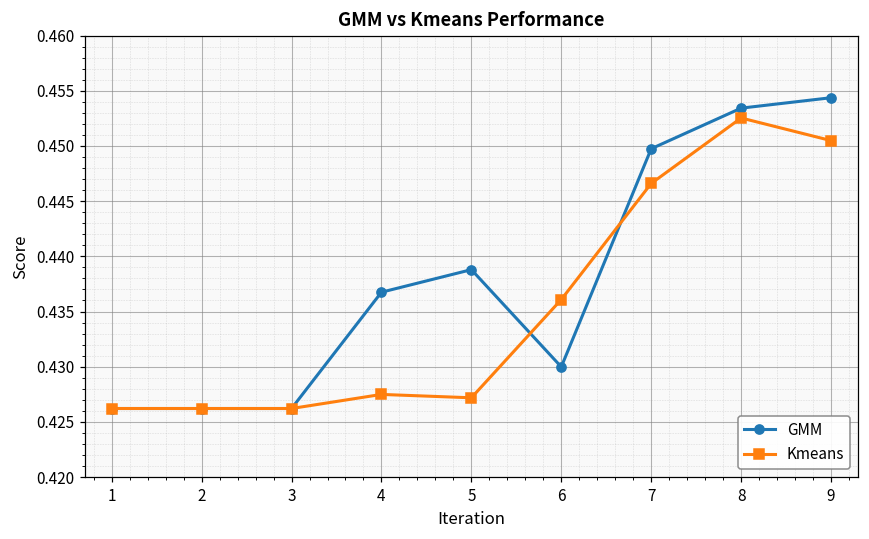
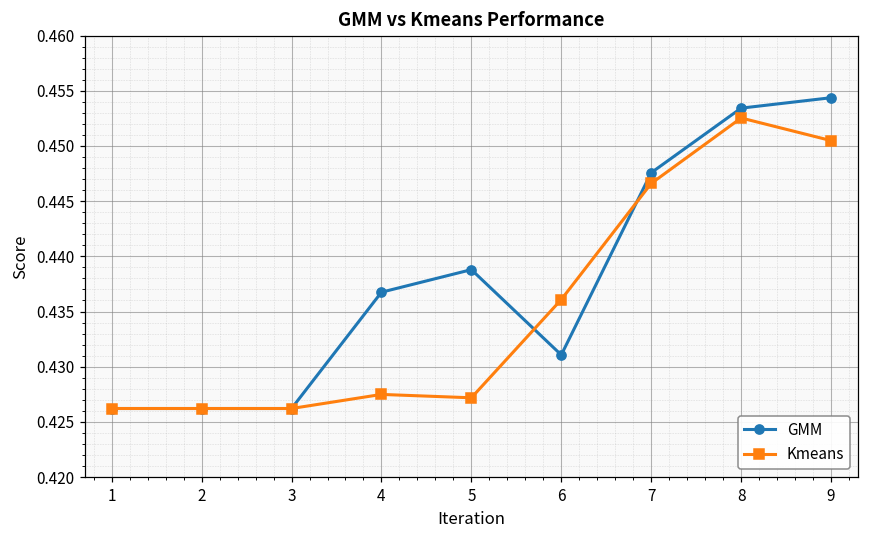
GMM, 6: 0.4300 -> 0.4311
GMM, 7: 0.4497 -> 0.4476
